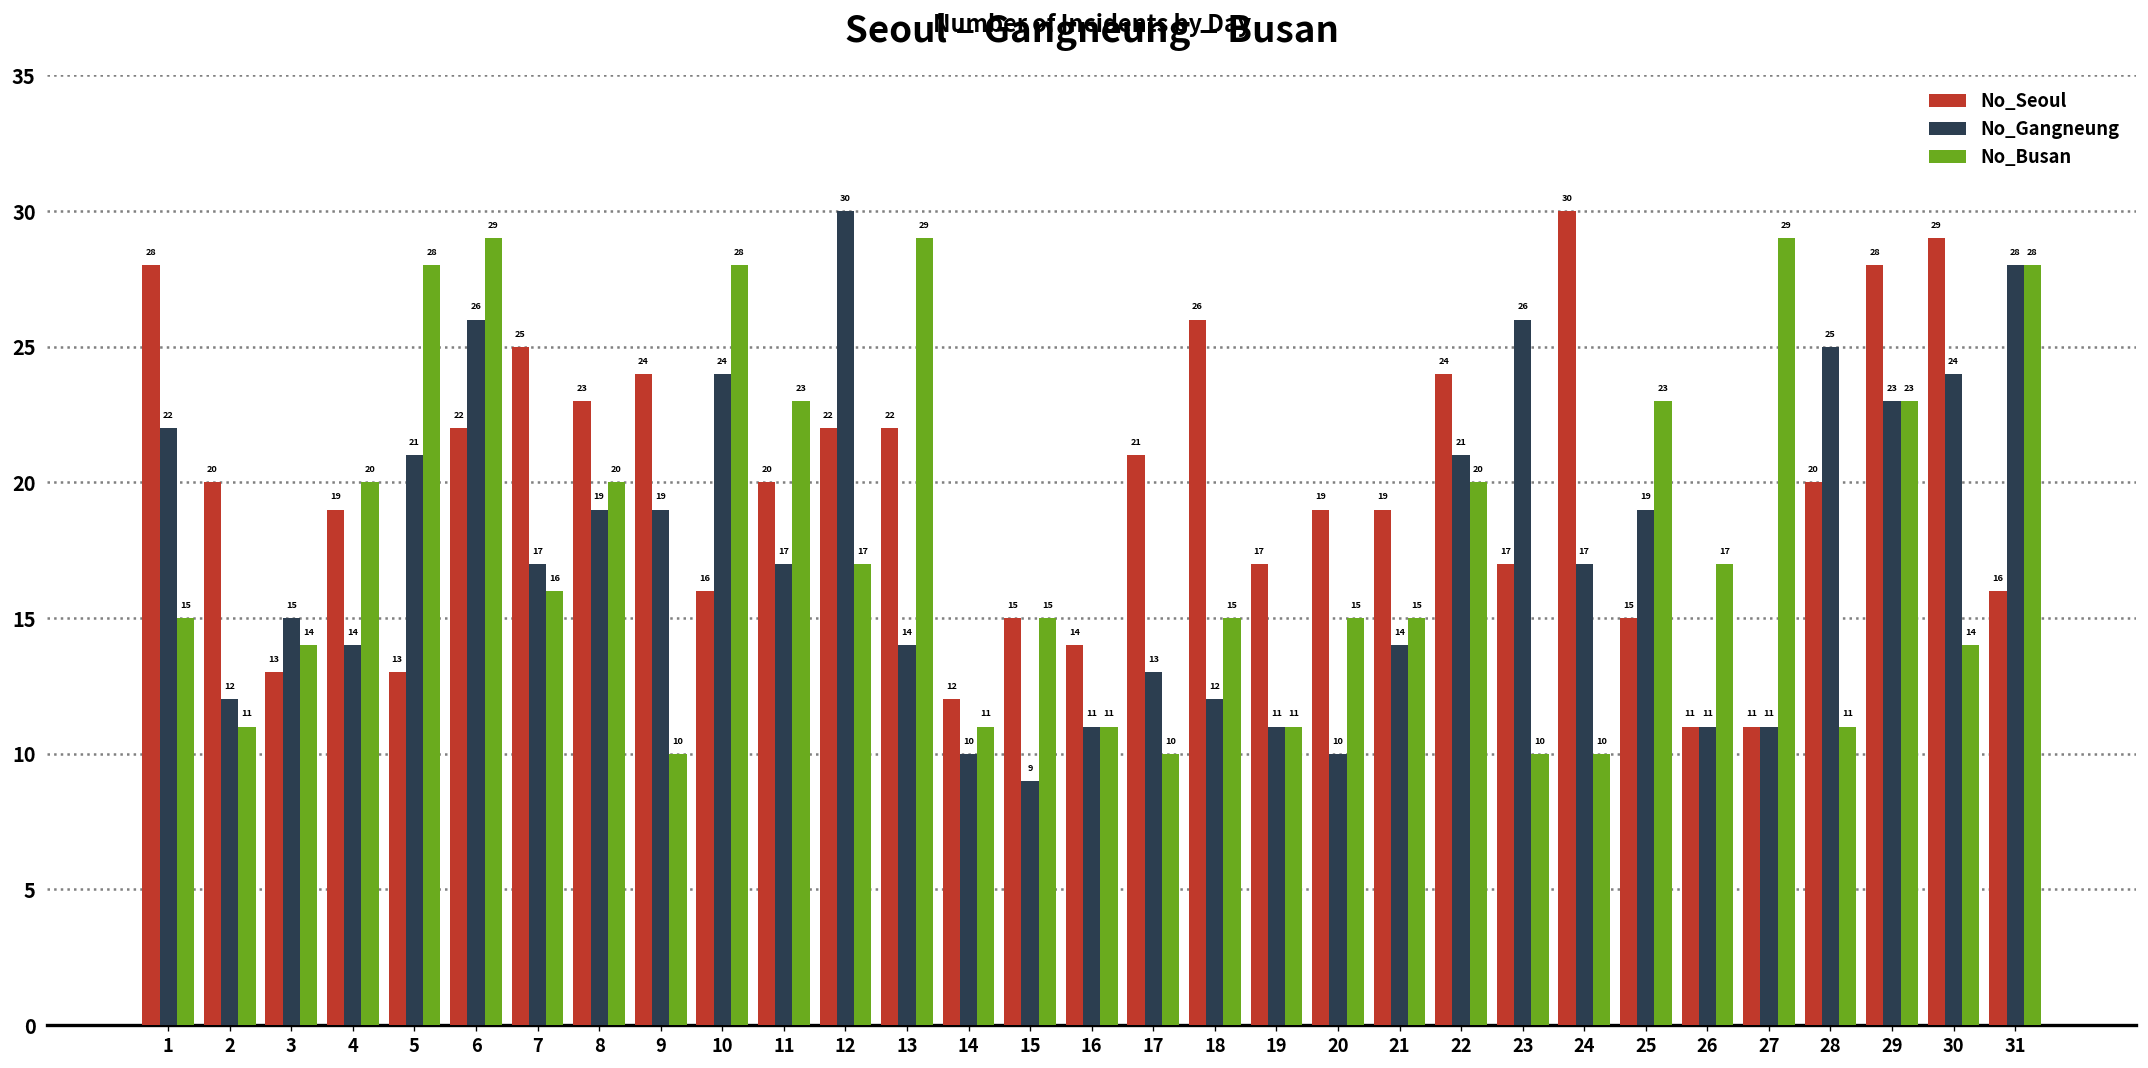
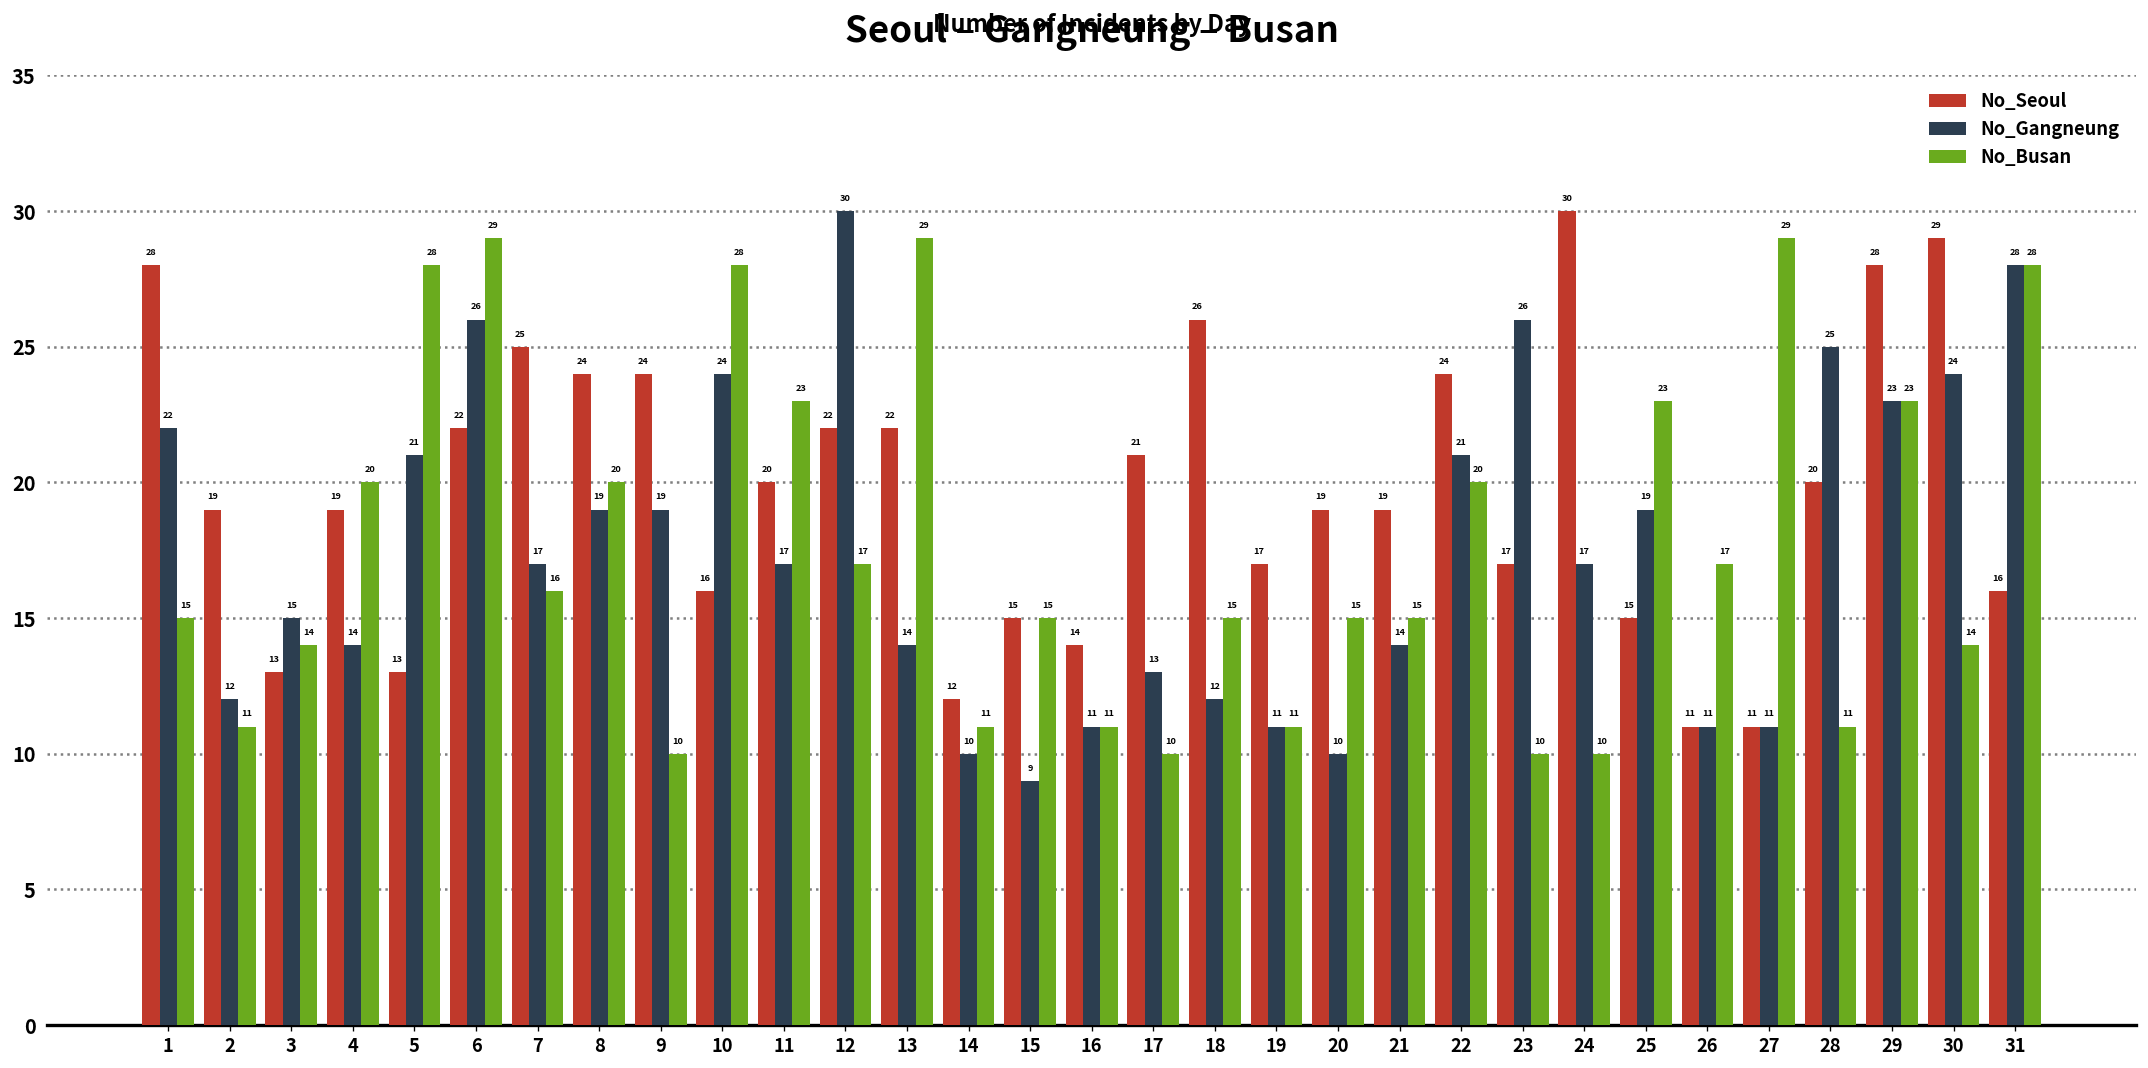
No_Seoul, 2: 20 -> 19
No_Seoul, 8: 23 -> 24
